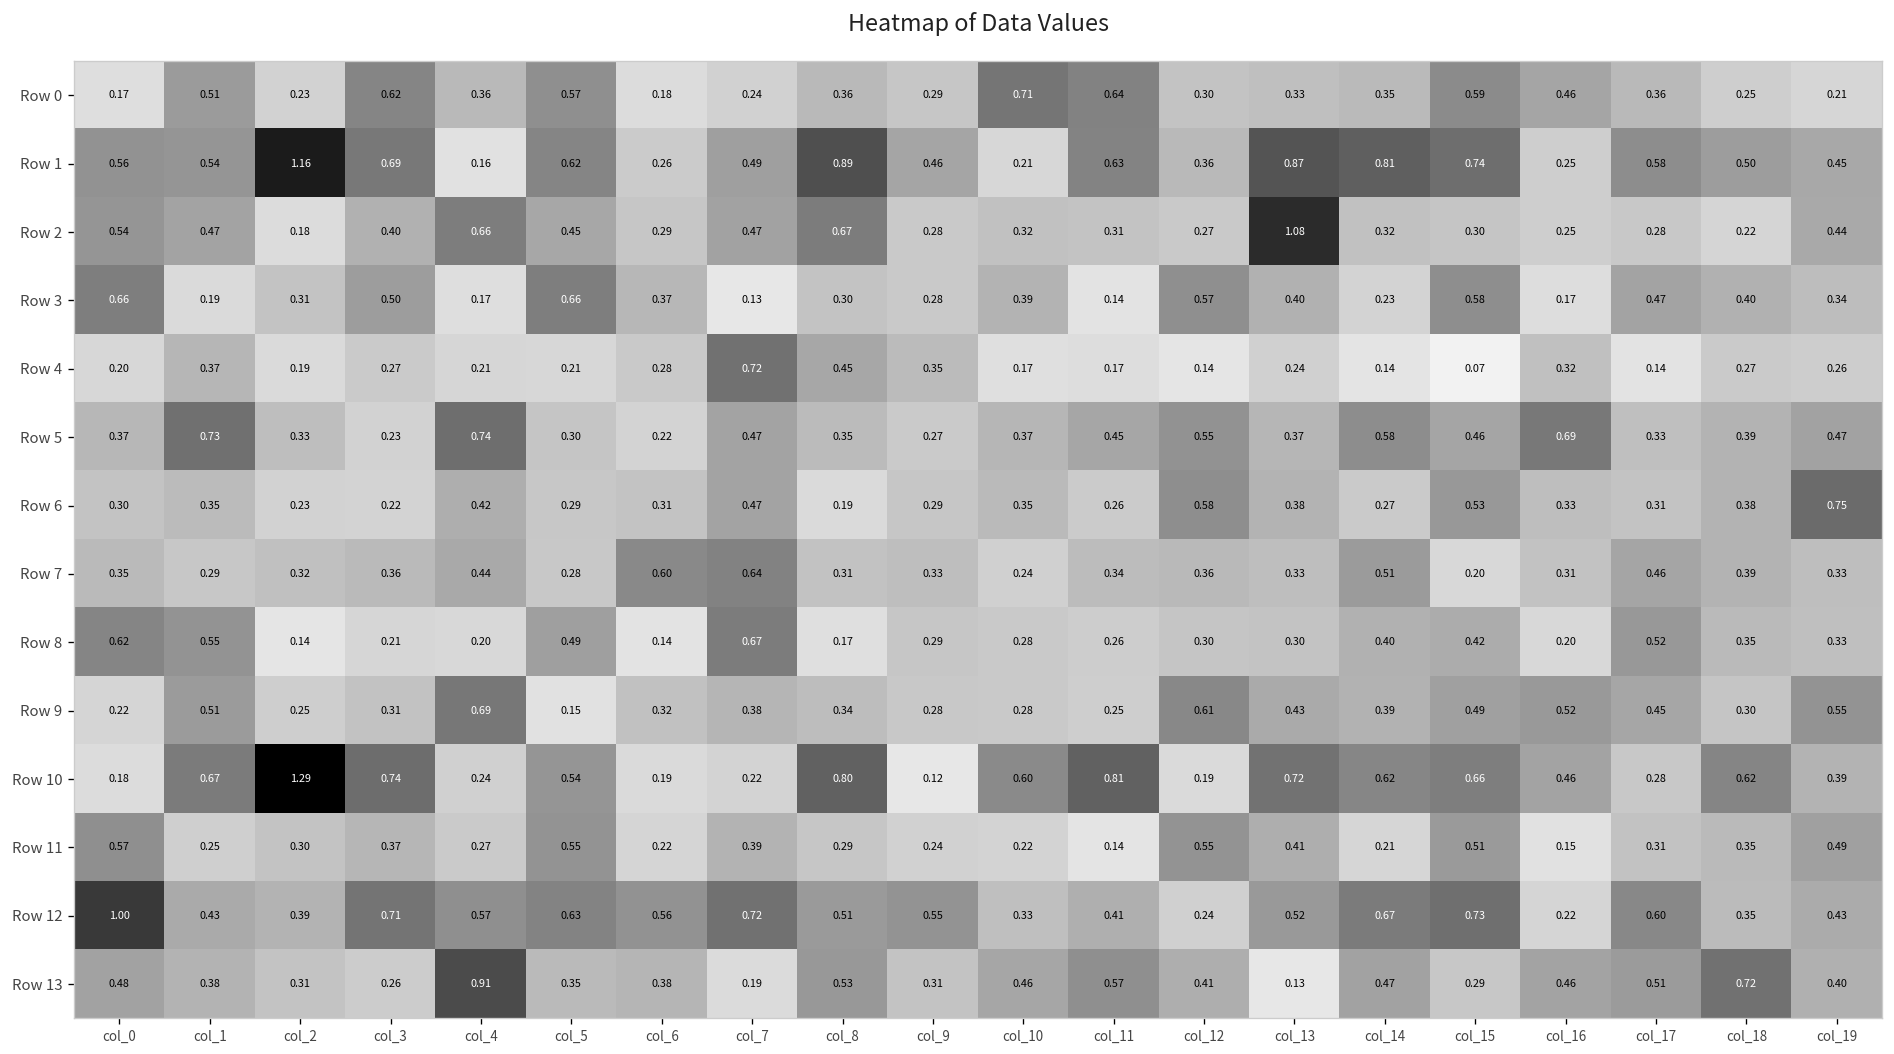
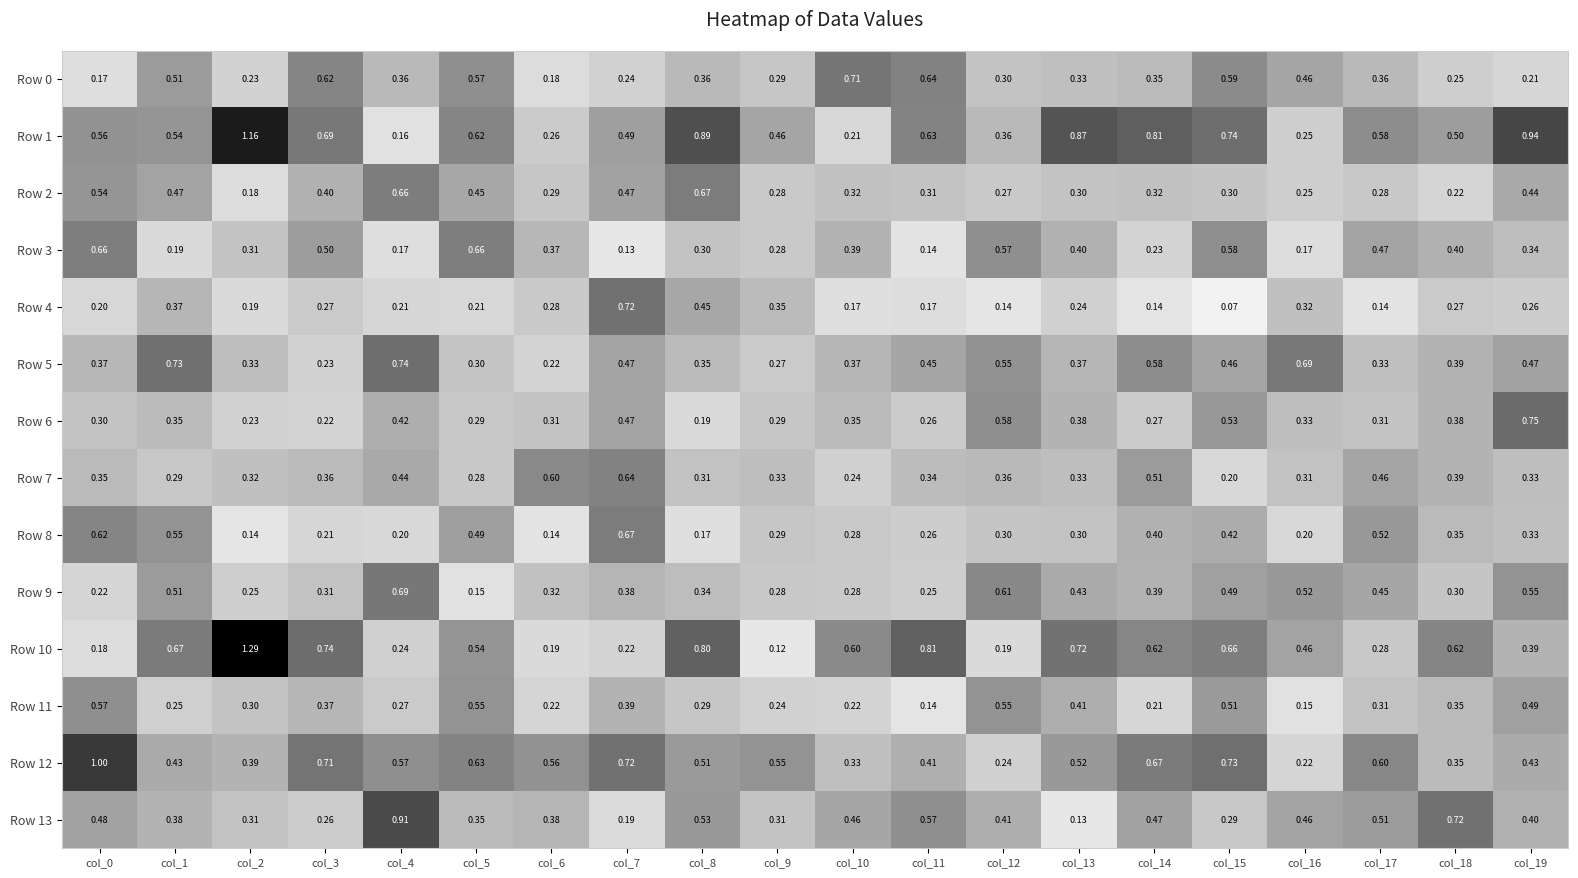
Row 1, col_19: 0.45 -> 0.94
Row 2, col_13: 1.08 -> 0.30
